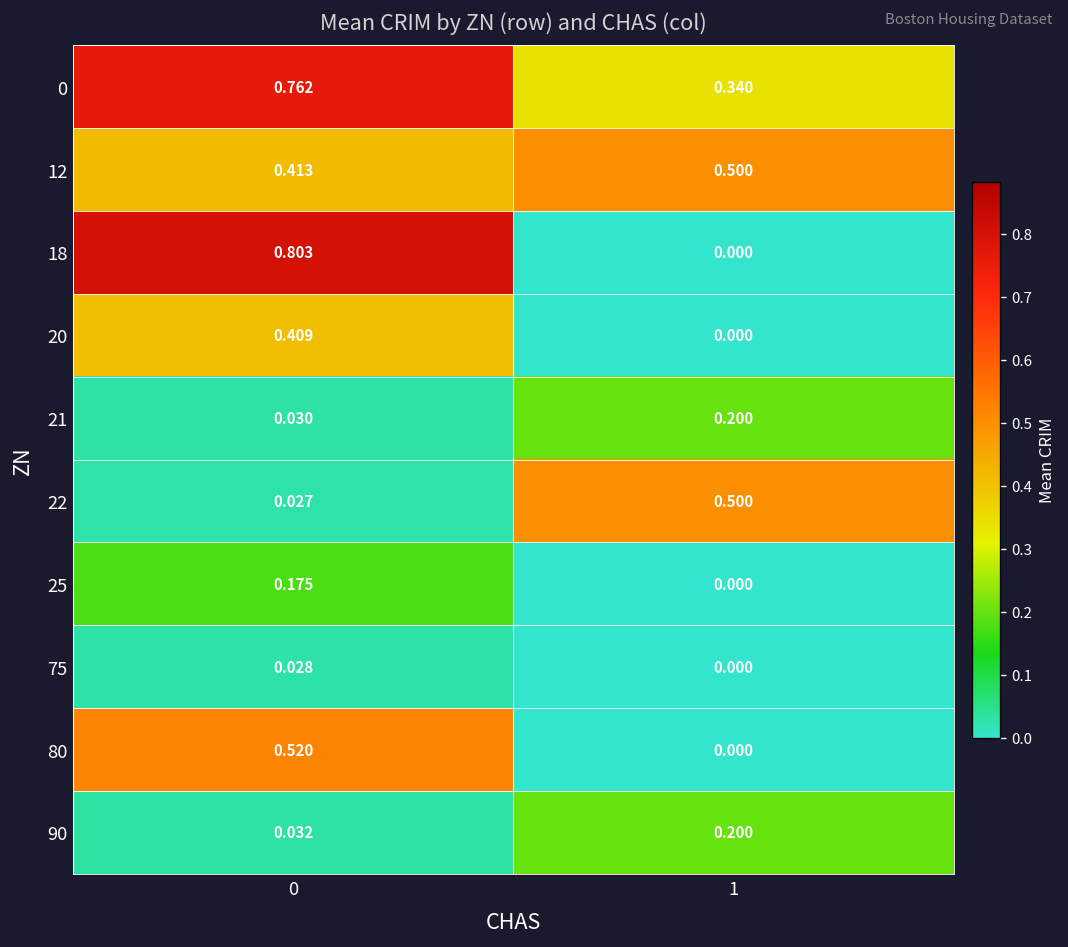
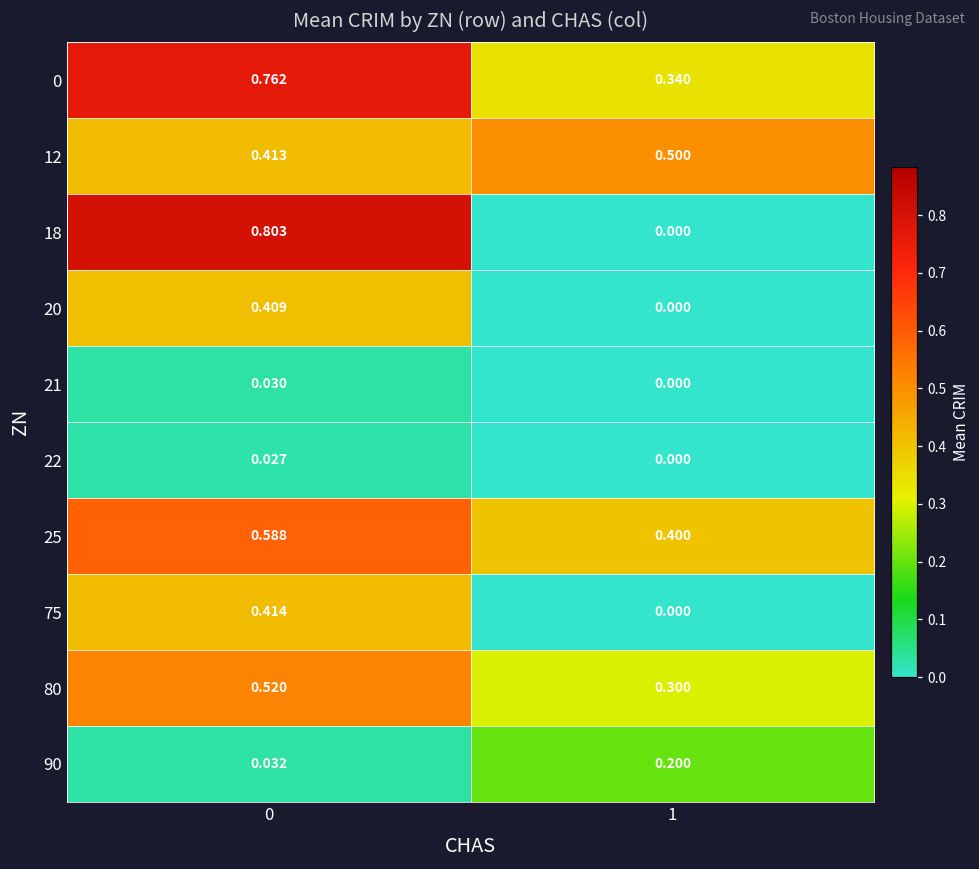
21, 1: 0.200 -> 0.000
22, 1: 0.500 -> 0.000
25, 0: 0.175 -> 0.588
25, 1: 0.000 -> 0.400
75, 0: 0.028 -> 0.414
80, 1: 0.000 -> 0.300
